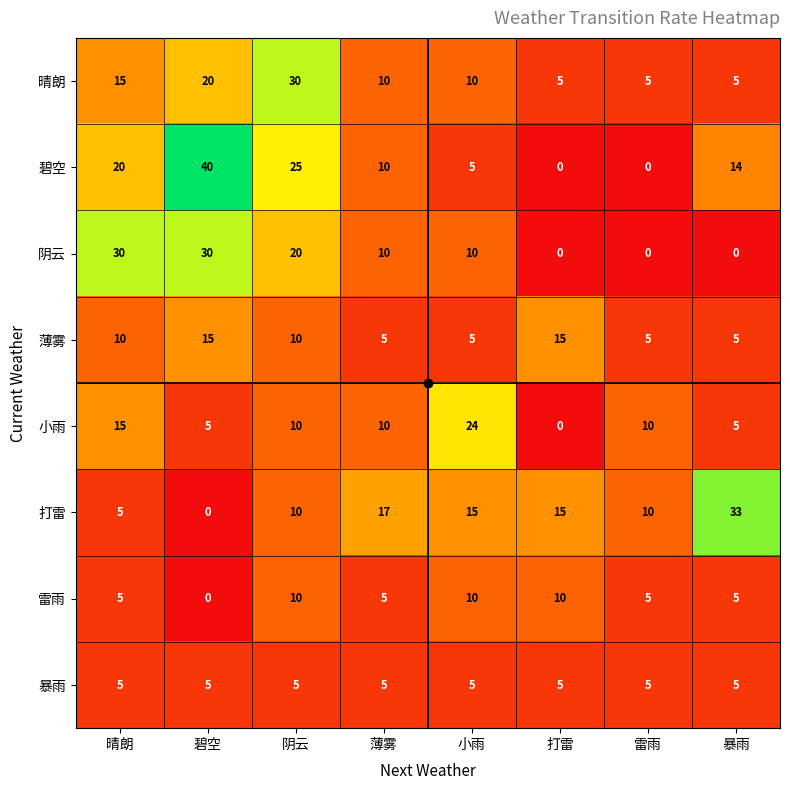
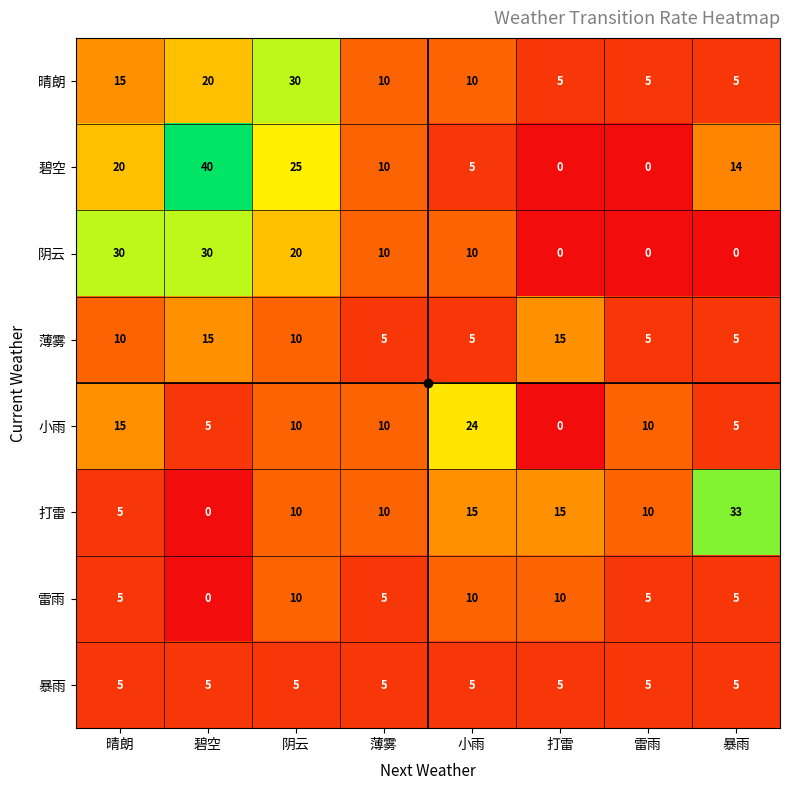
打雷, 薄雾: 17 -> 10
